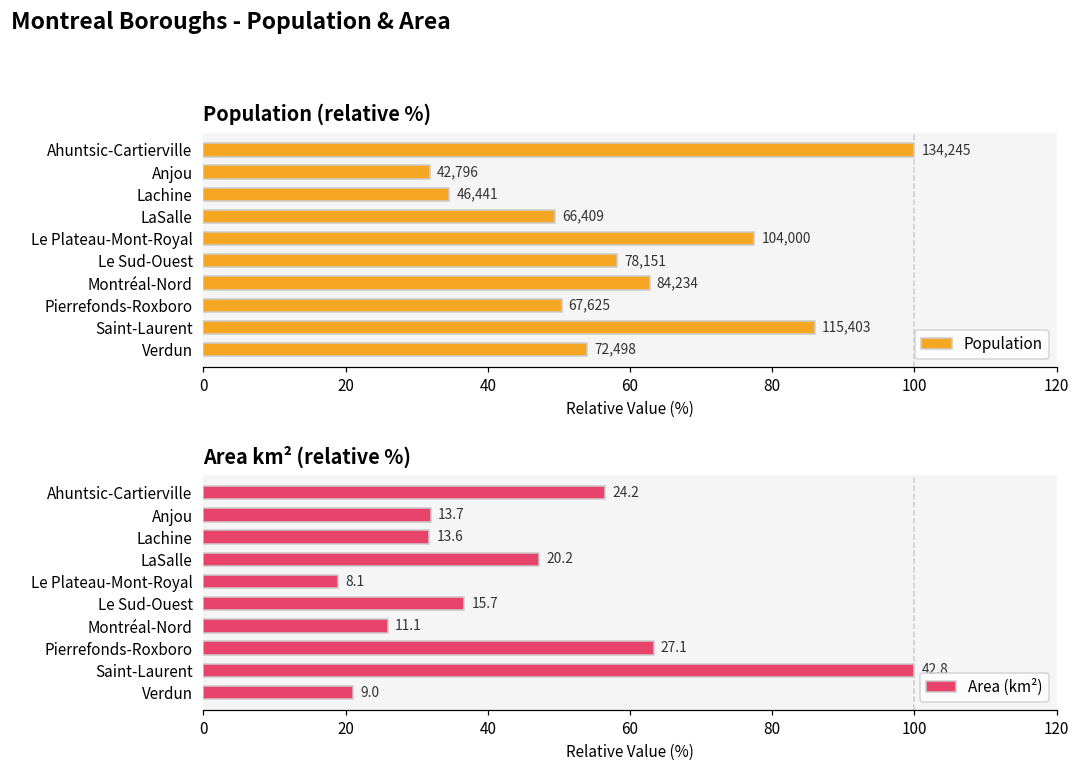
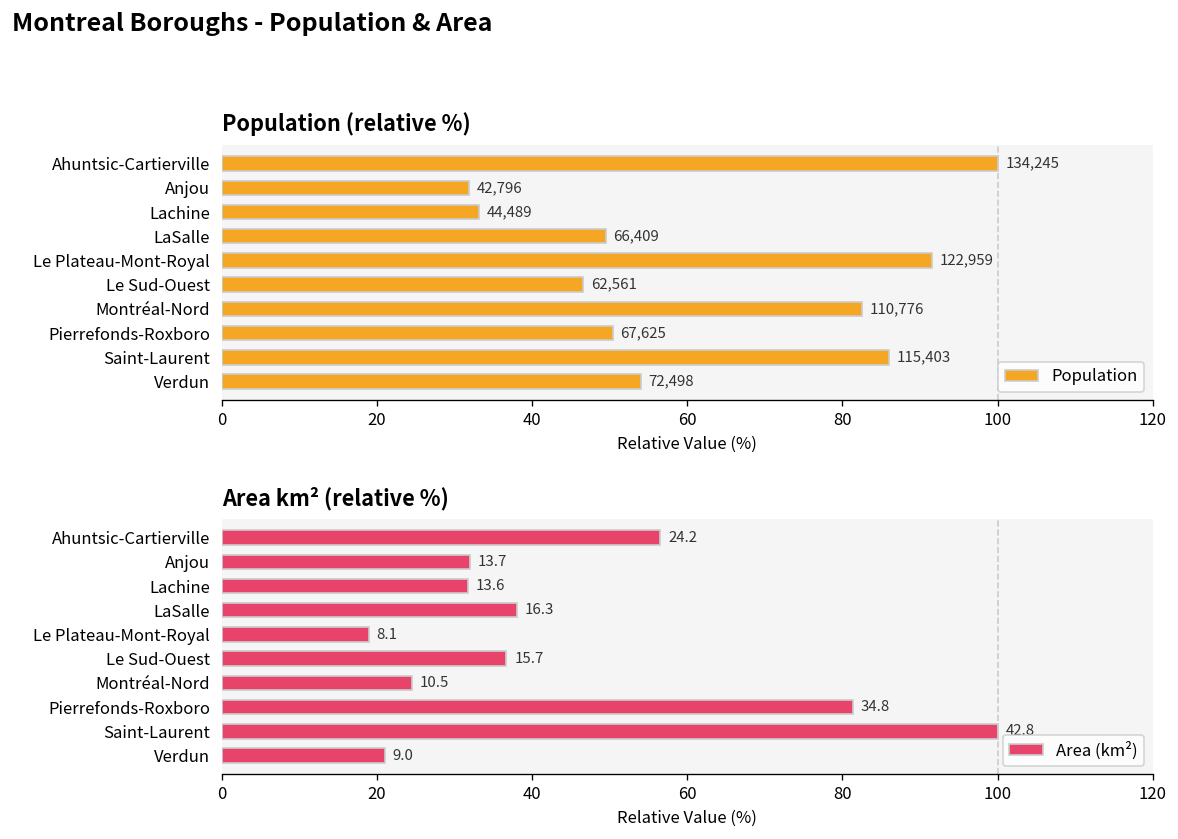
Population (relative %), Lachine: 46,441 -> 44,489
Population (relative %), Le Plateau-Mont-Royal: 104,000 -> 122,959
Population (relative %), Le Sud-Ouest: 78,151 -> 62,561
Population (relative %), Montréal-Nord: 84,234 -> 110,776
Area km² (relative %), LaSalle: 20.2 -> 16.3
Area km² (relative %), Montréal-Nord: 11.1 -> 10.5
Area km² (relative %), Pierrefonds-Roxboro: 27.1 -> 34.8
